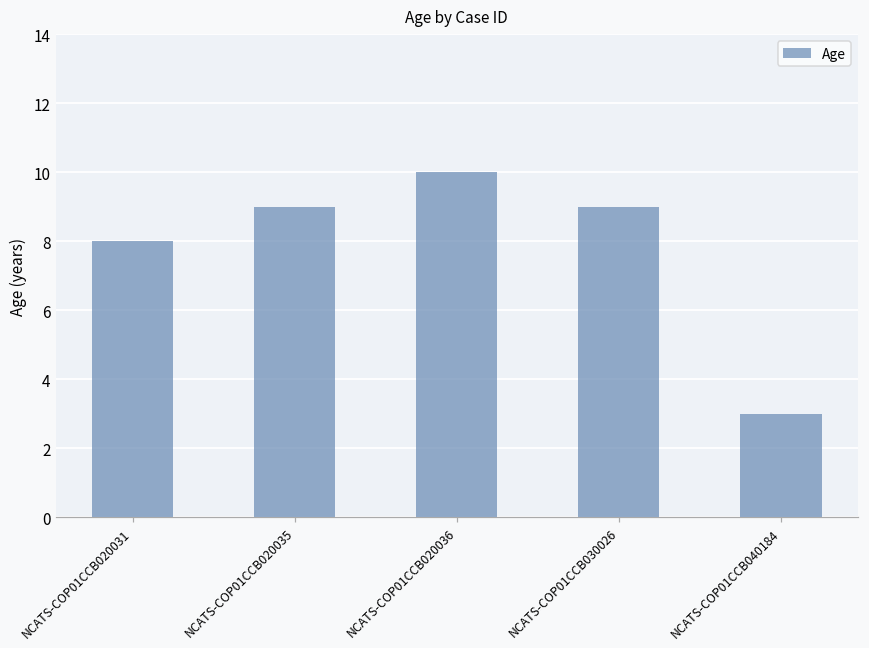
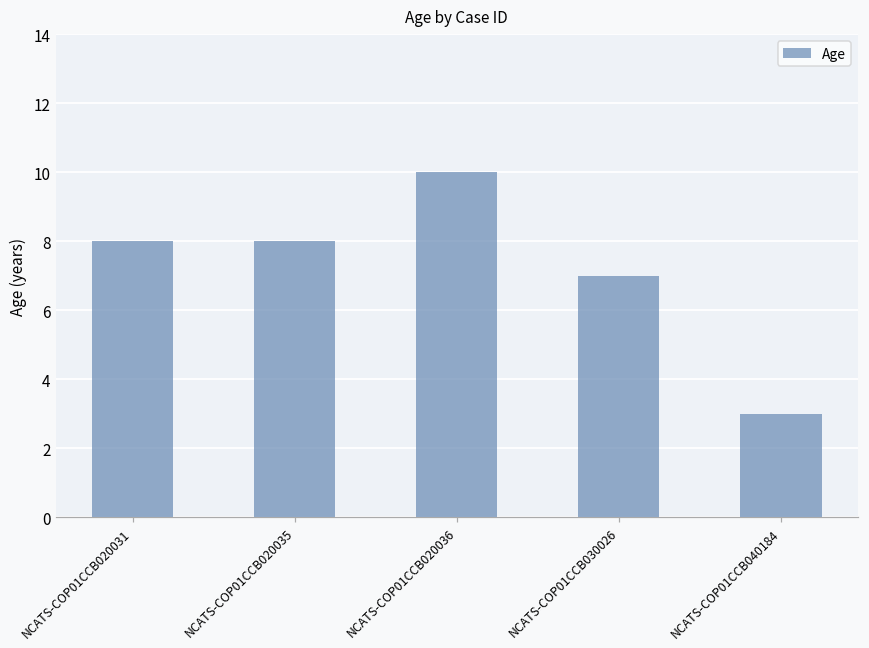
NCATS-COP01CCB020035: 9 -> 8
NCATS-COP01CCB030026: 9 -> 7
